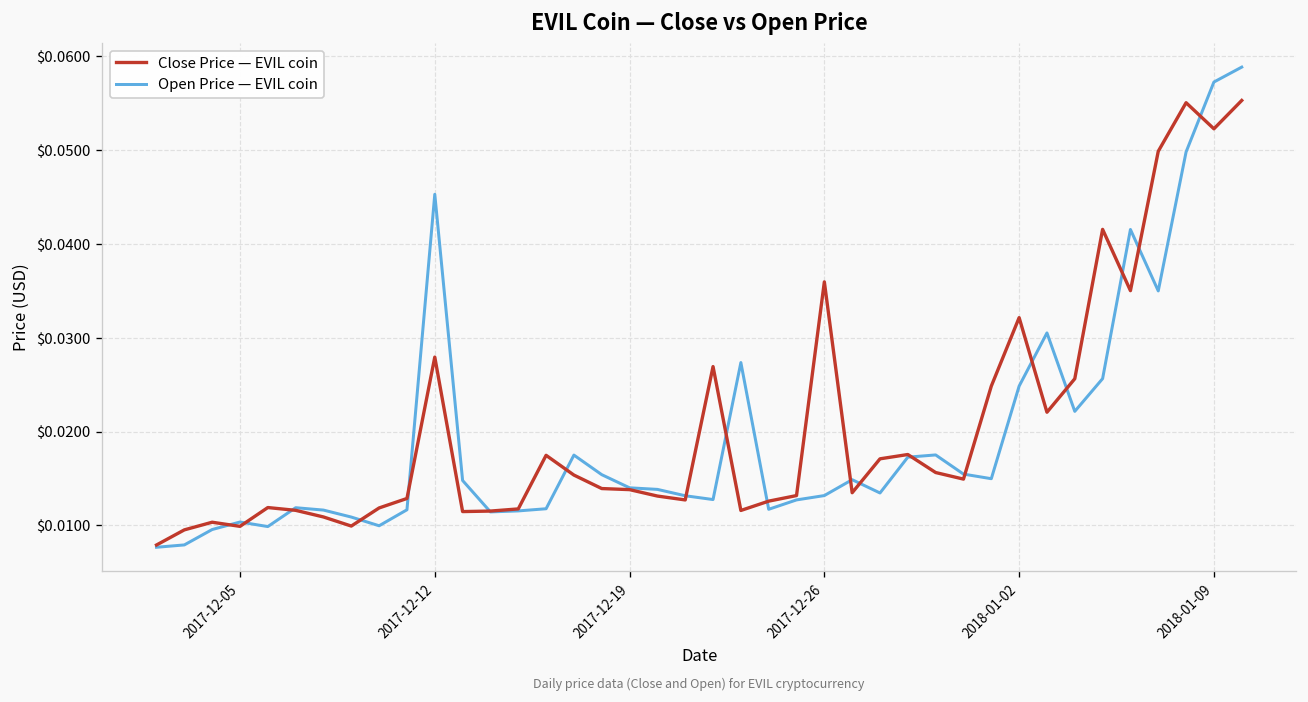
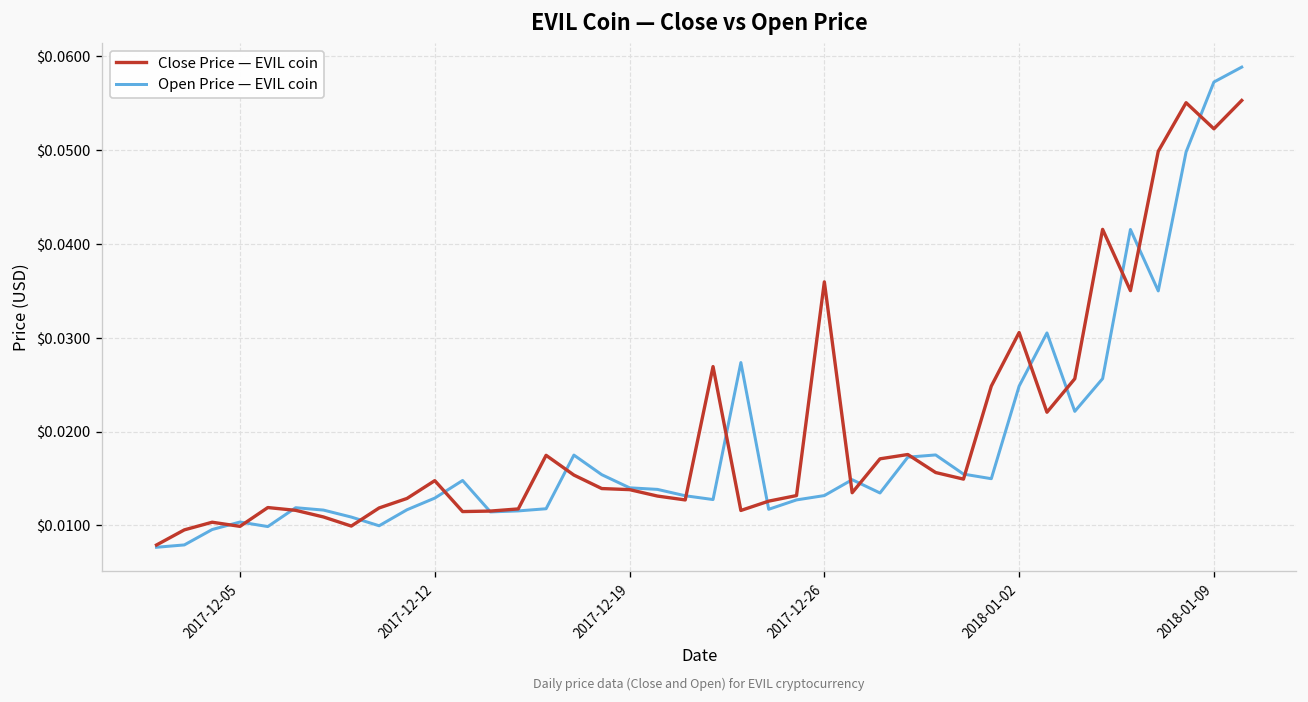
Close Price — EVIL coin, 2017-12-12: $0.028 -> $0.015
Open Price — EVIL coin, 2017-12-12: $0.045 -> $0.013
Close Price — EVIL coin, 2018-01-02: $0.032 -> $0.031
